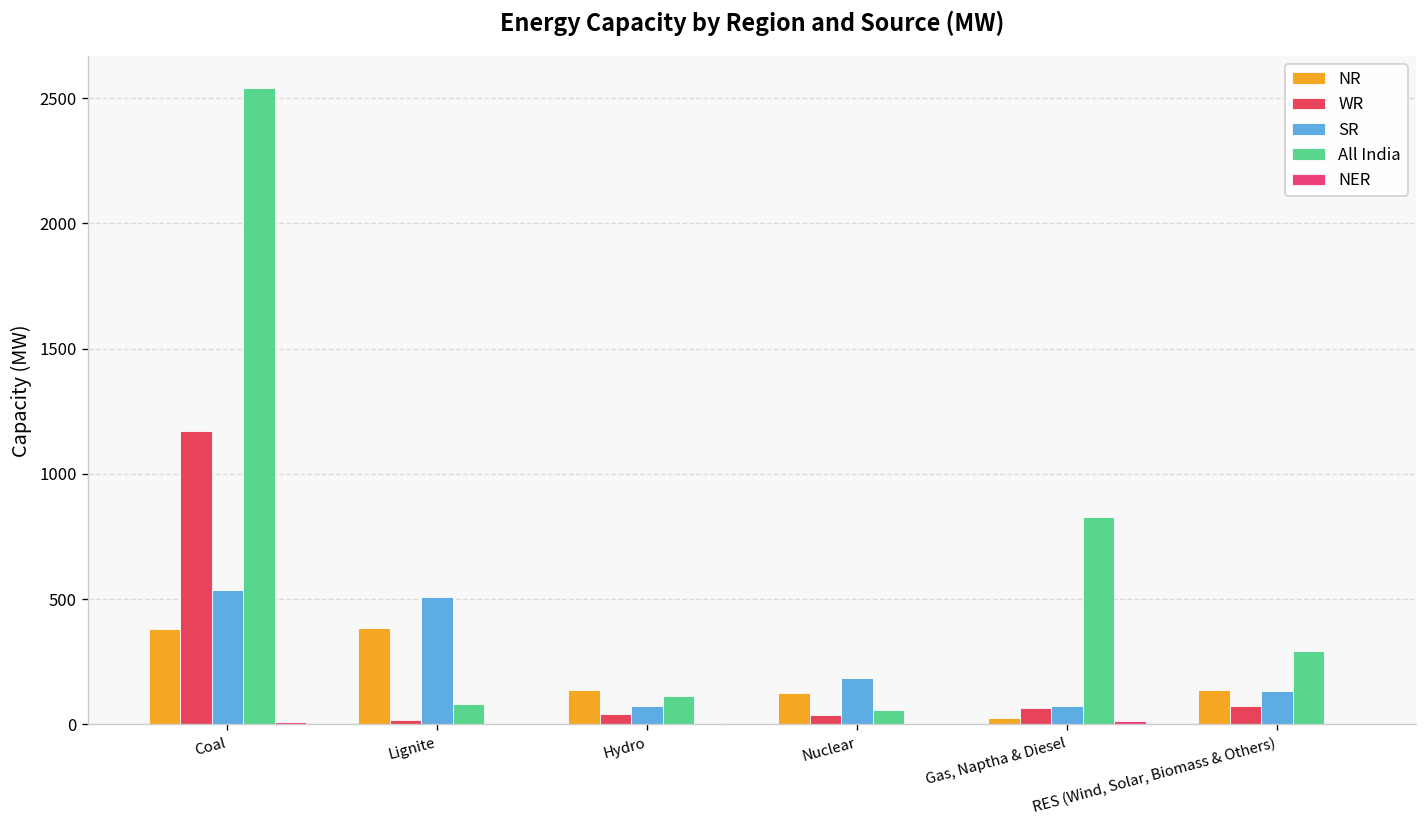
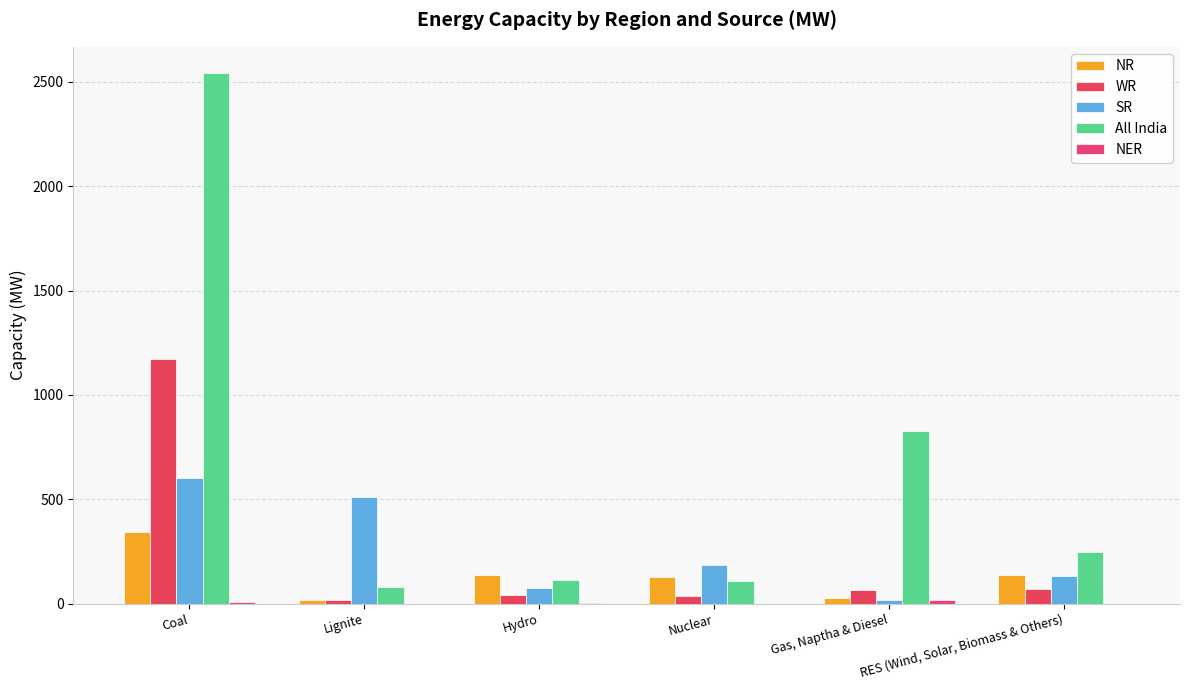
NR, Coal: 380 -> 340
SR, Coal: 540 -> 600
NR, Lignite: 380 -> 20
All India, Nuclear: 60 -> 110
SR, Gas, Naptha & Diesel: 70 -> 20
All India, RES (Wind, Solar, Biomass & Others): 290 -> 250
